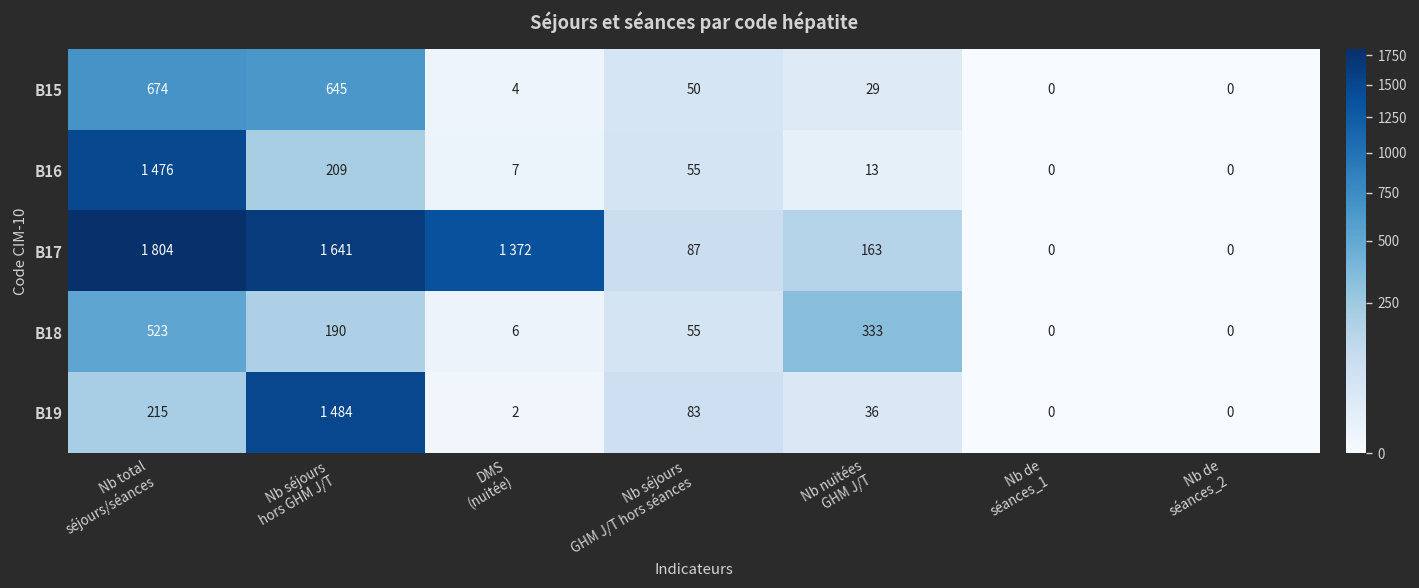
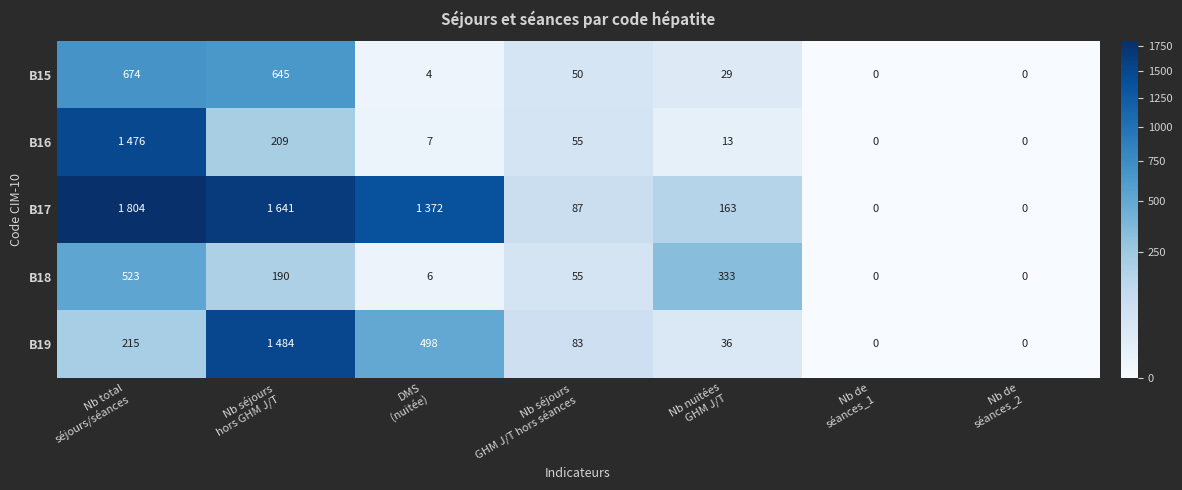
B19, DMS (nuitée): 2 -> 498
